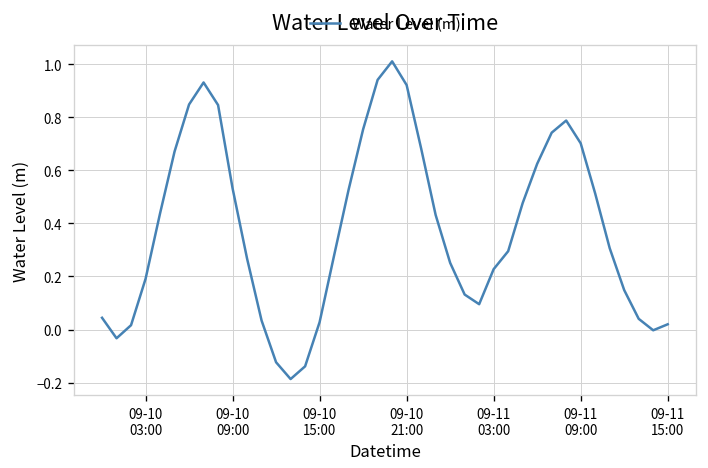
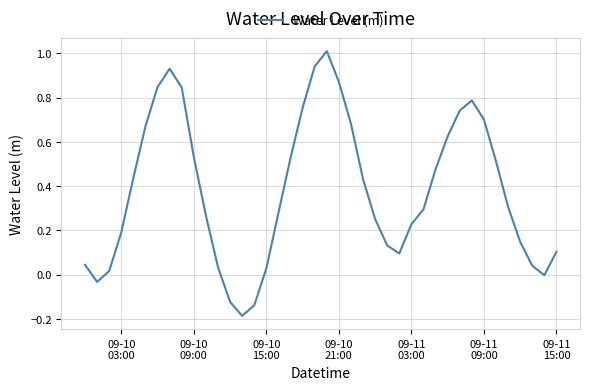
09-10 21:00: 0.92 -> 0.87
09-11 15:00: 0.02 -> 0.10
